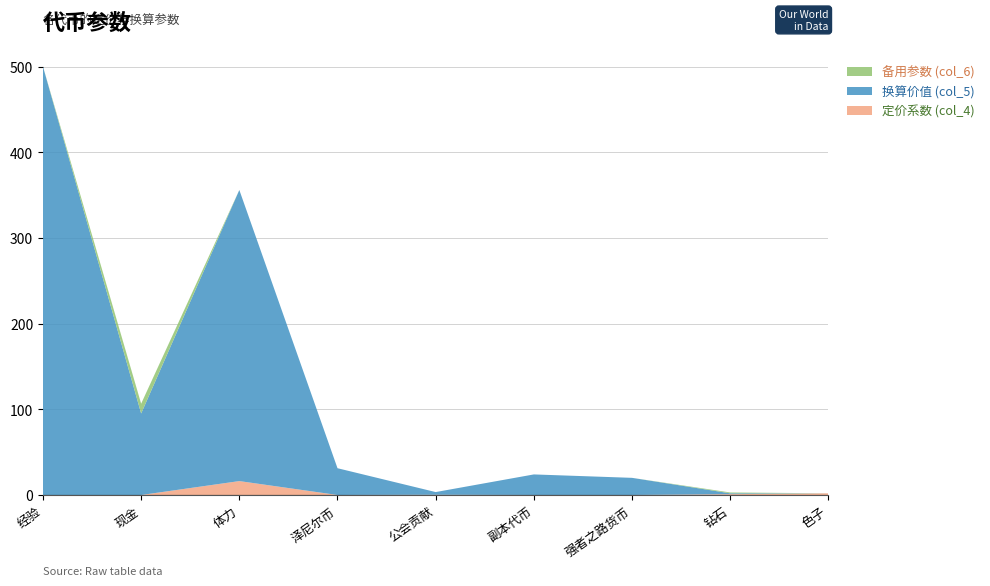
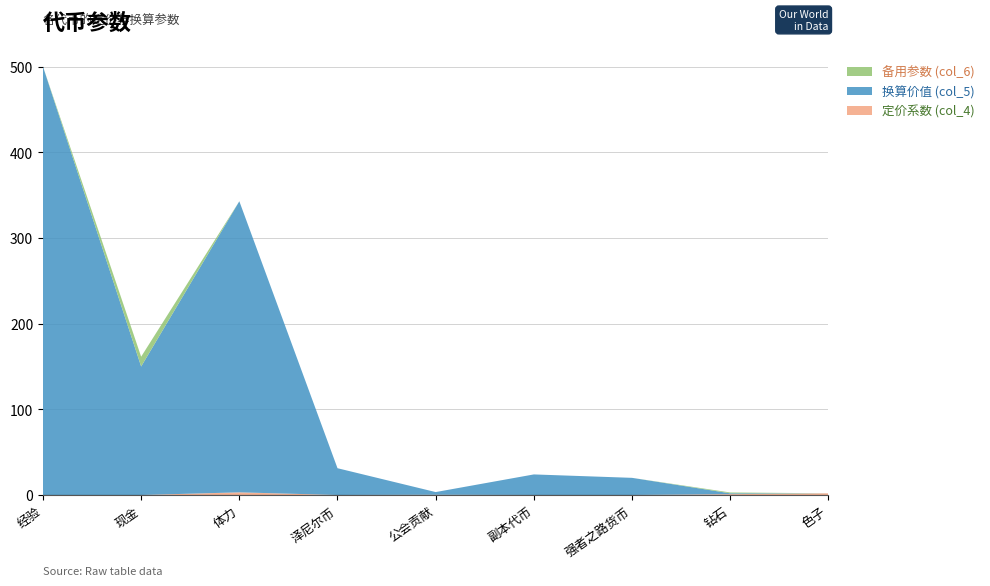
换算价值 (col_5), 现金: 100 -> 150
定价系数 (col_4), 体力: 20 -> 0
